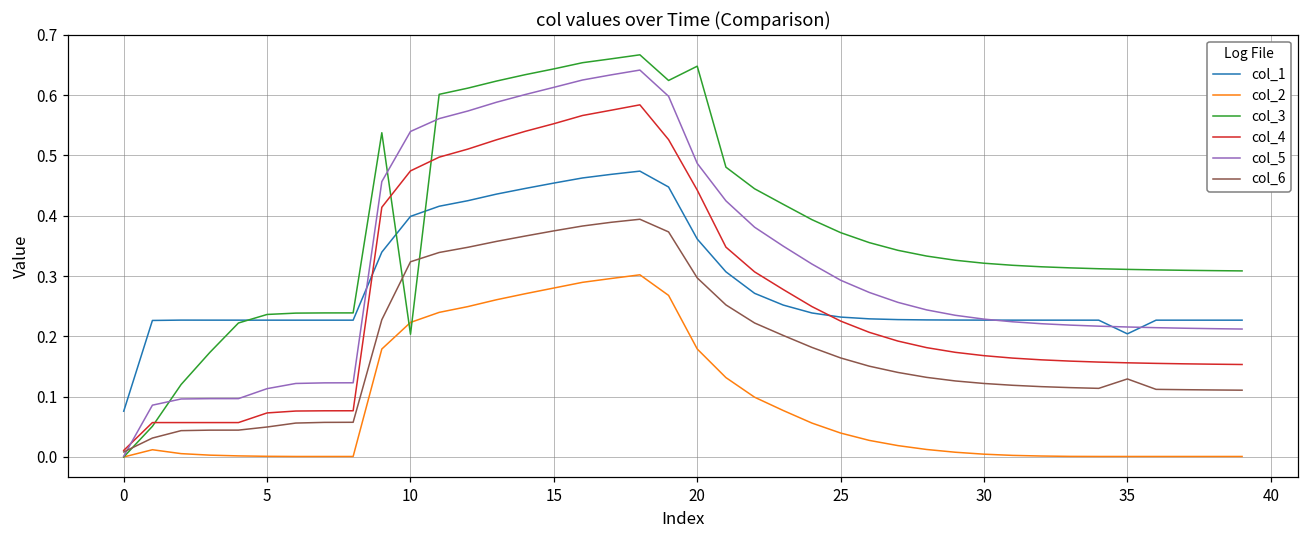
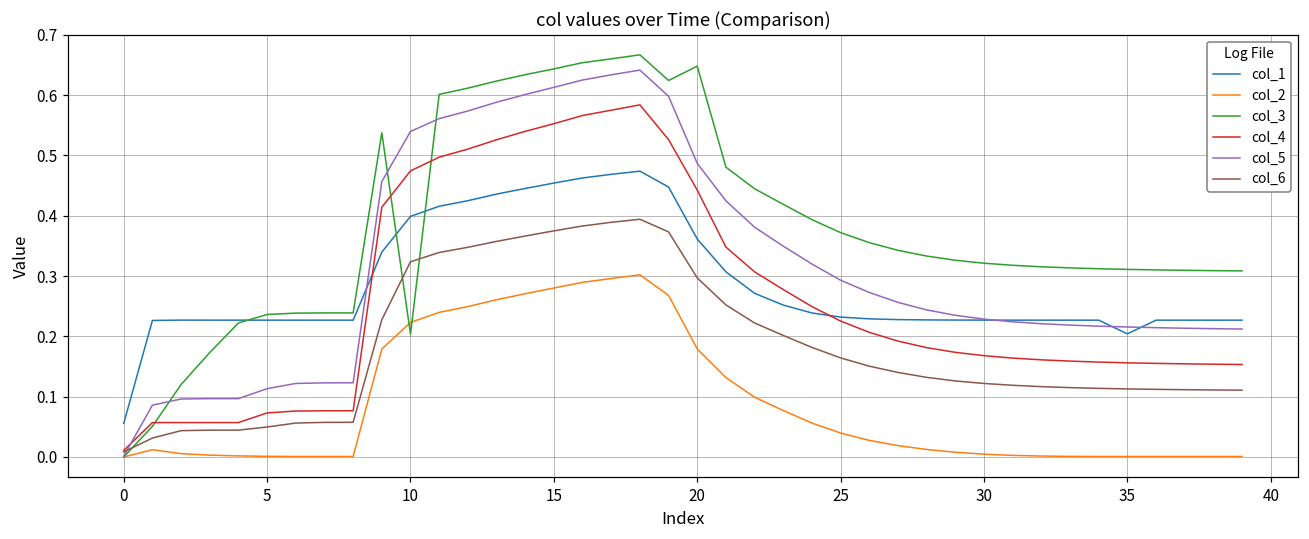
col_1, 0: 0.08 -> 0.06
col_6, 35: 0.13 -> 0.11
